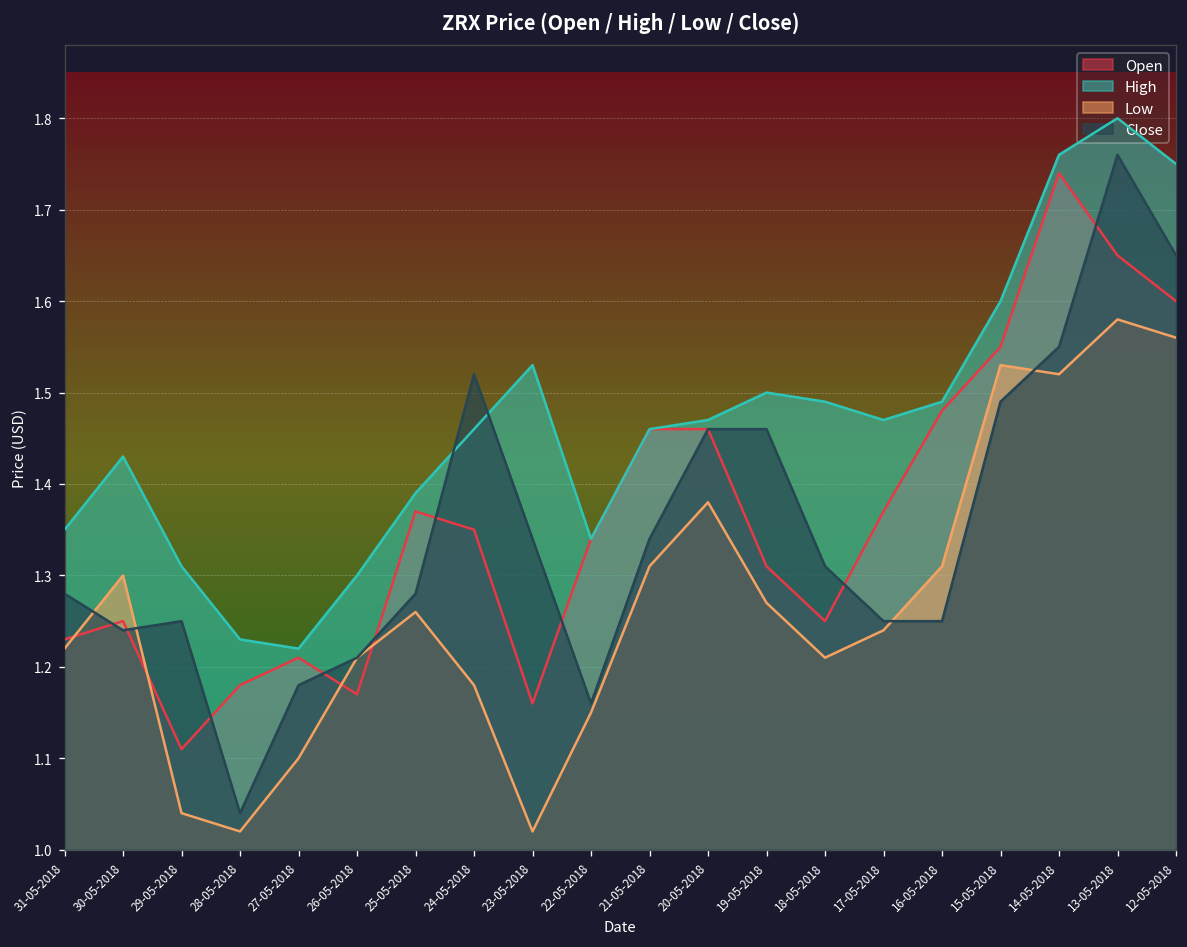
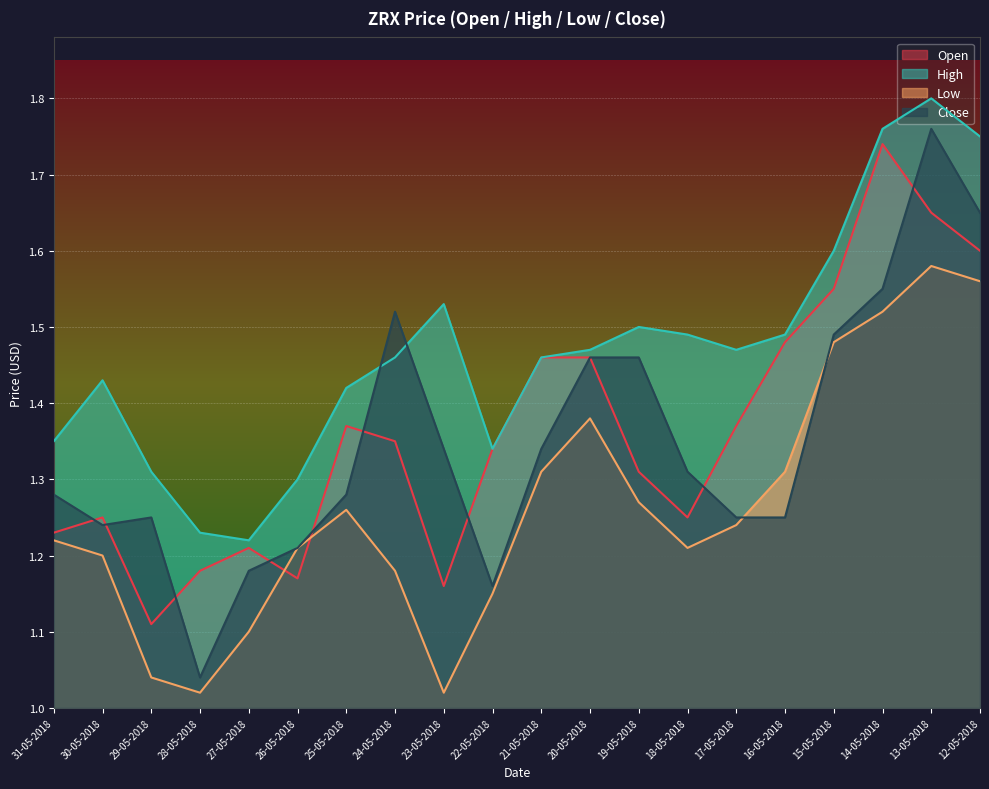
Low, 30-05-2018: 1.3 -> 1.2
High, 25-05-2018: 1.39 -> 1.42
Low, 15-05-2018: 1.53 -> 1.48
